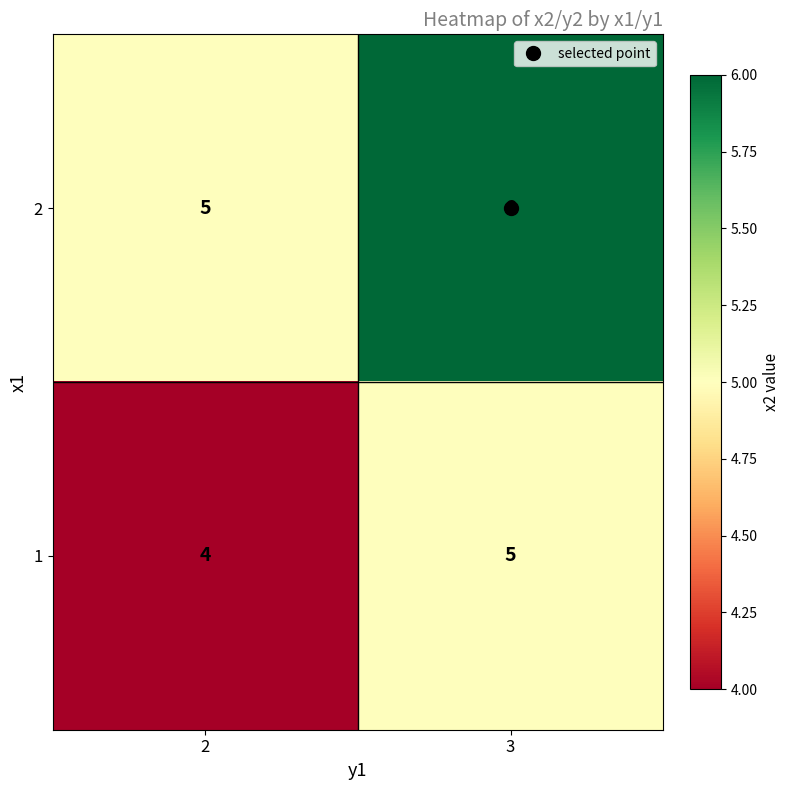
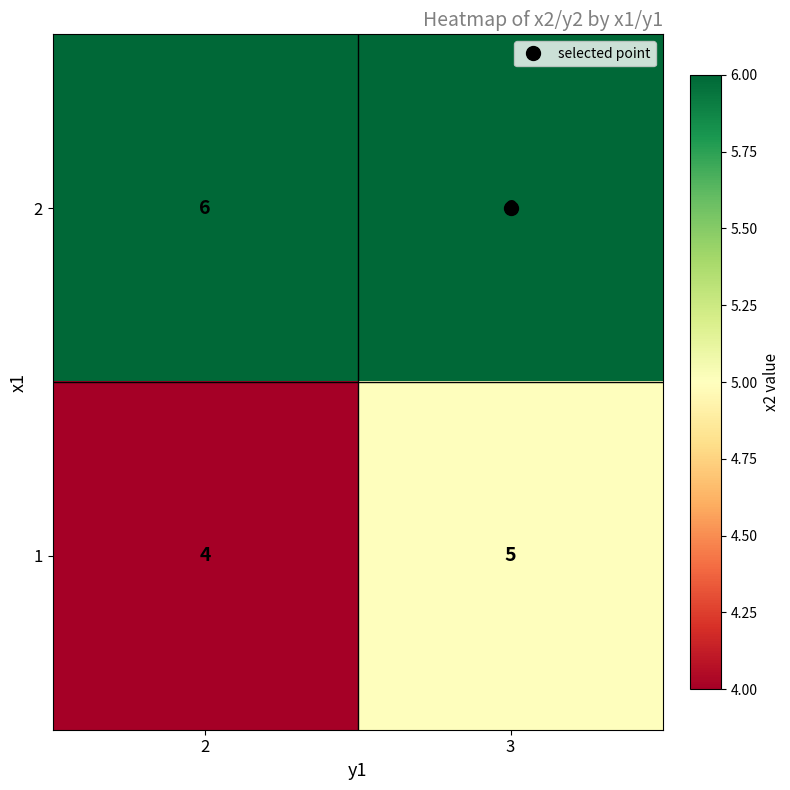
2, 2: 5 -> 6
